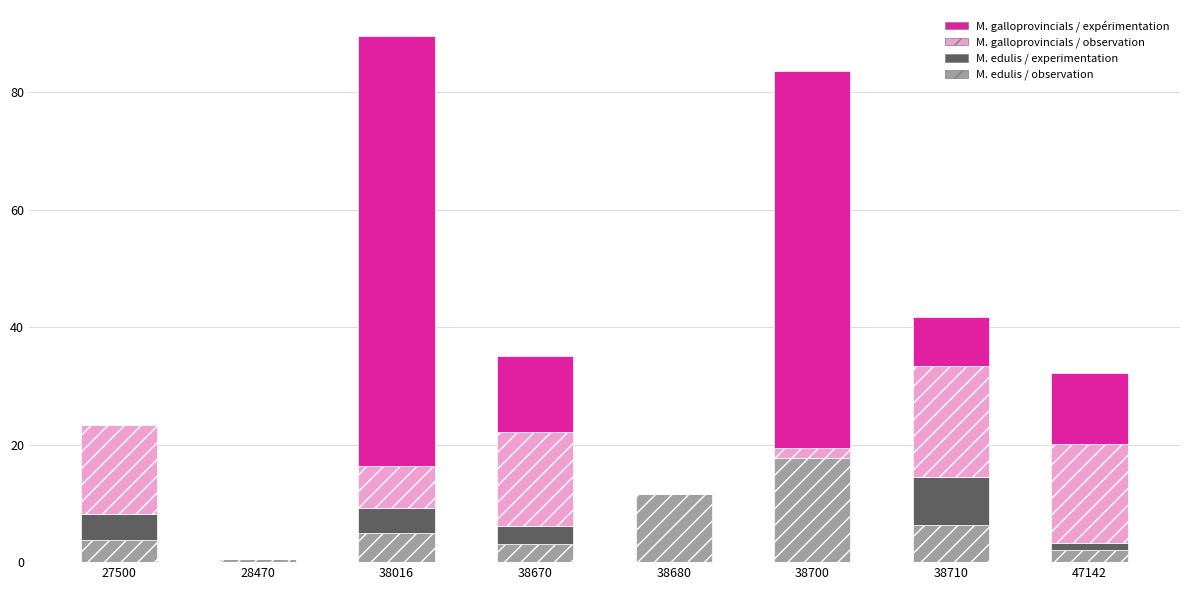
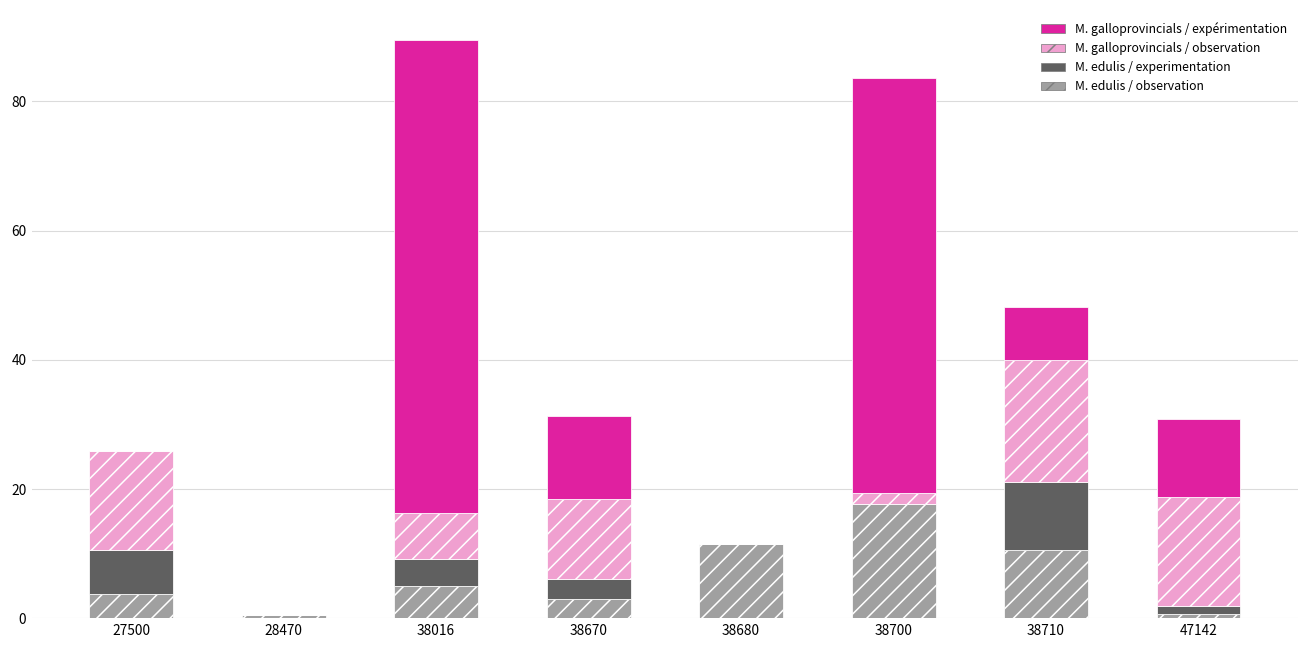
M. edulis / experimentation, 27500: 4 -> 7
M. galloprovincials / observation, 38670: 16 -> 12
M. edulis / observation, 38710: 6 -> 11
M. edulis / experimentation, 38710: 8 -> 10
M. edulis / observation, 47142: 2 -> 1
